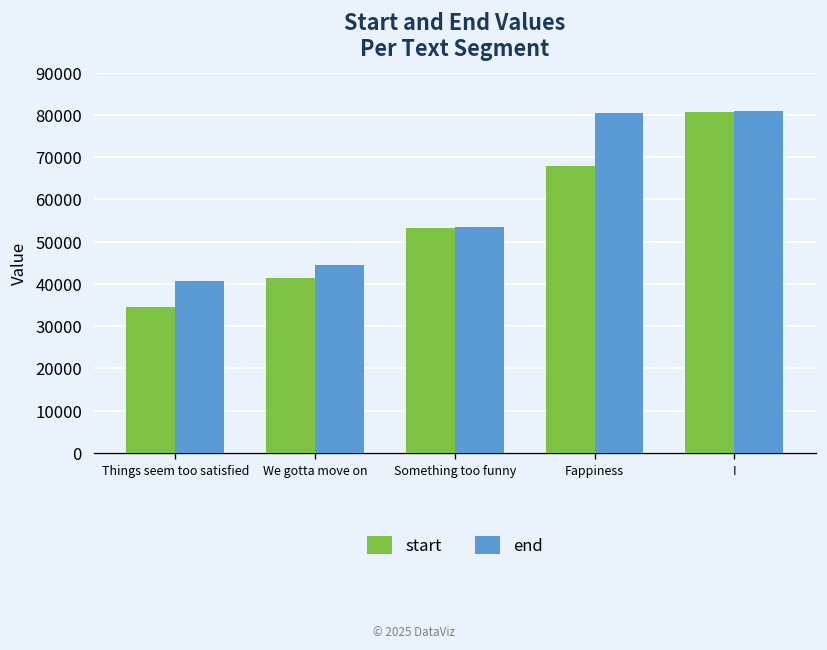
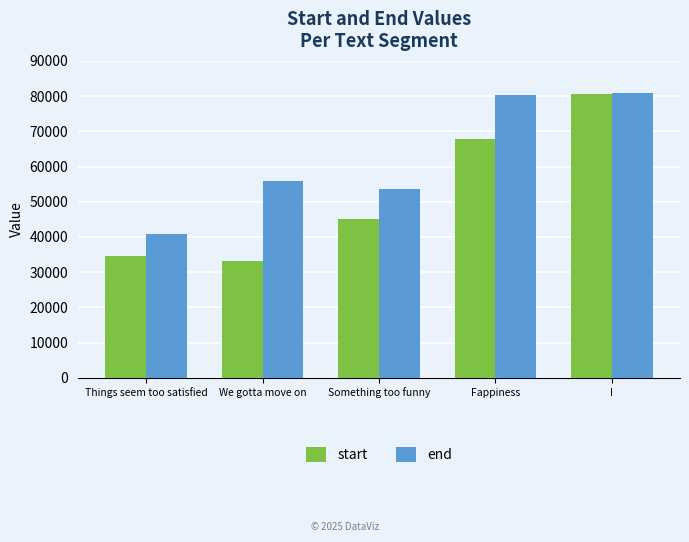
start, We gotta move on: 41000 -> 33000
end, We gotta move on: 44000 -> 56000
start, Something too funny: 53000 -> 45000
